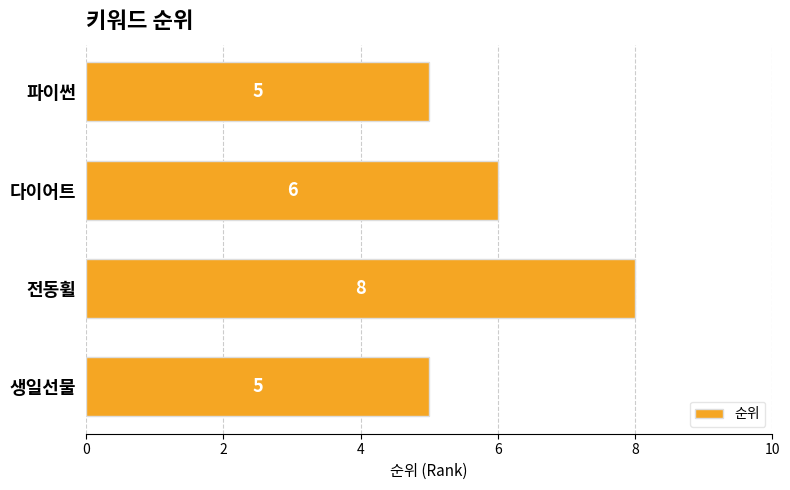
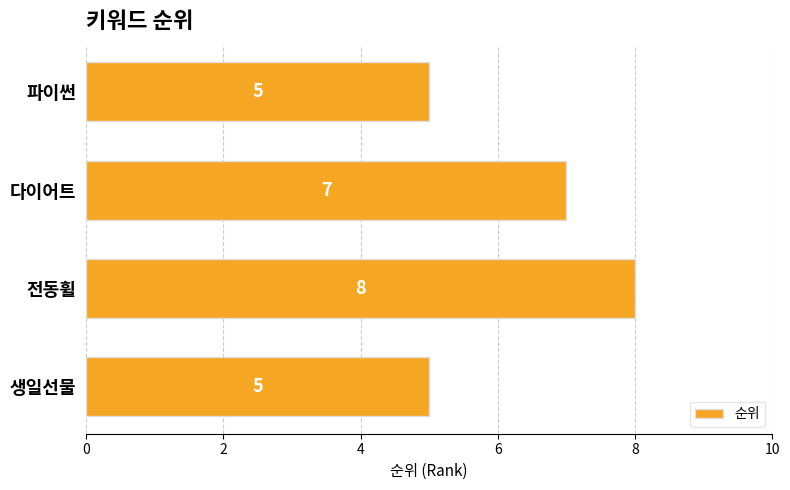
다이어트: 6 -> 7
